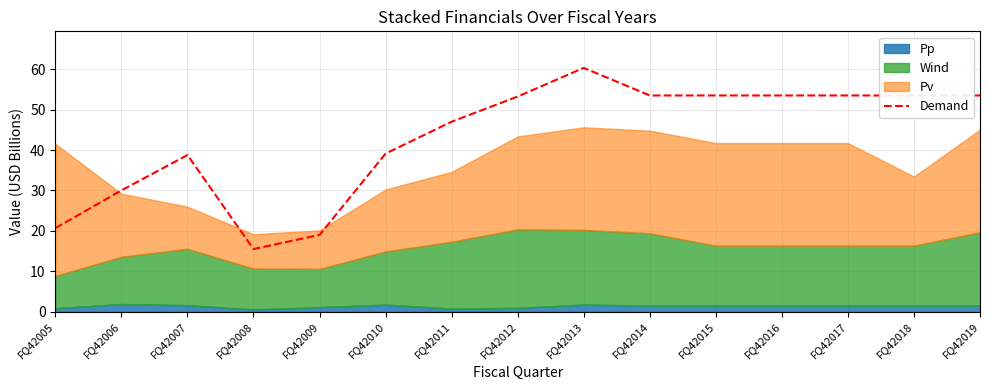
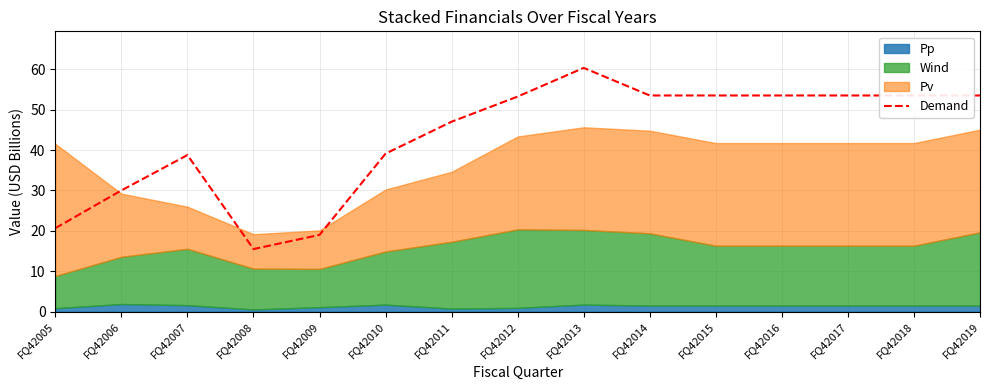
Pv, FQ42018: 17 -> 25
